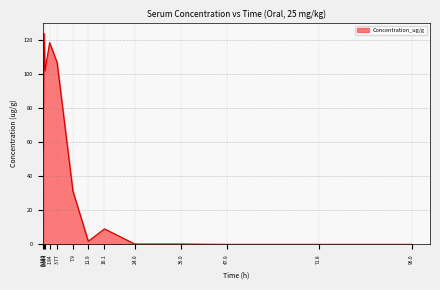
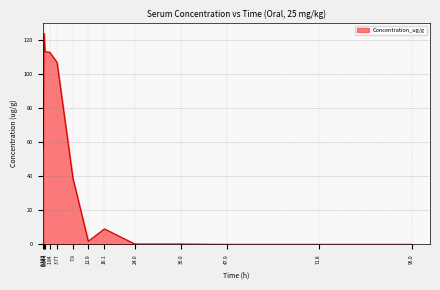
0.644: 102 -> 113
1.84: 119 -> 113
7.9: 31 -> 39
